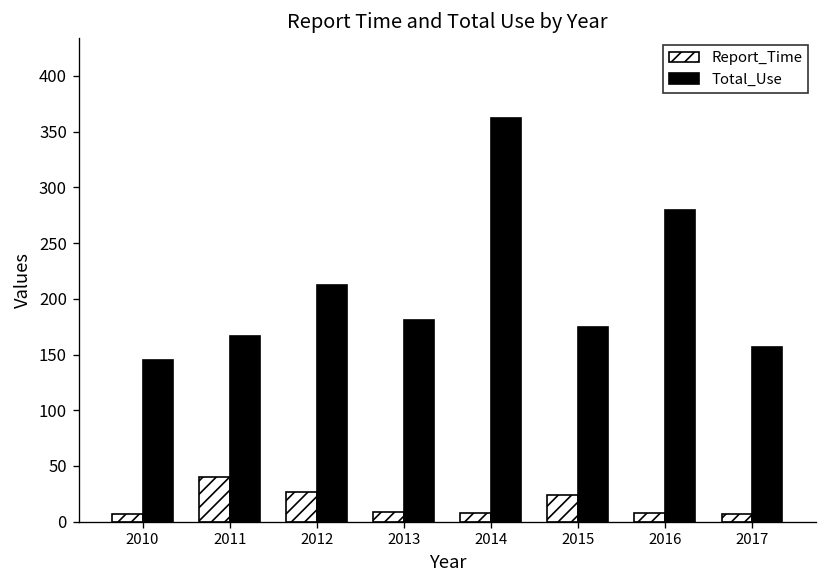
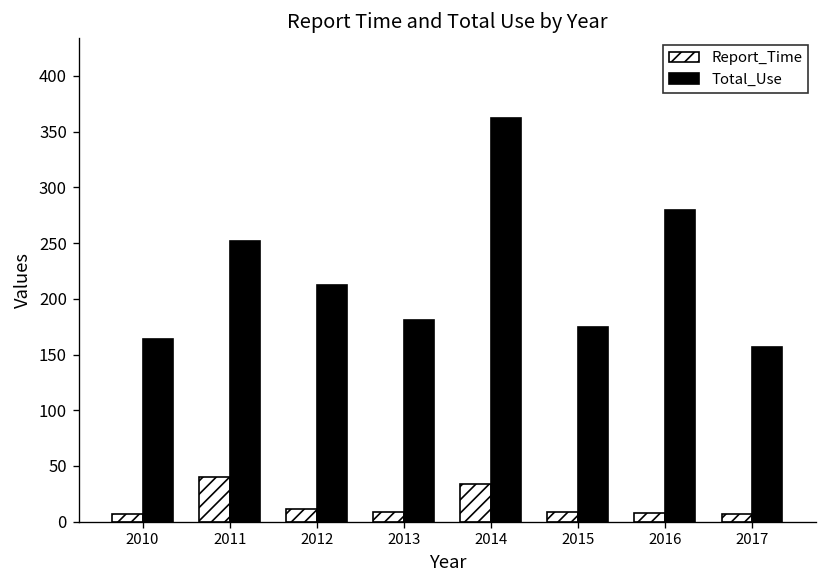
Total_Use, 2010: 150 -> 160
Total_Use, 2011: 170 -> 250
Report_Time, 2012: 30 -> 10
Report_Time, 2014: 10 -> 30
Report_Time, 2015: 20 -> 10
